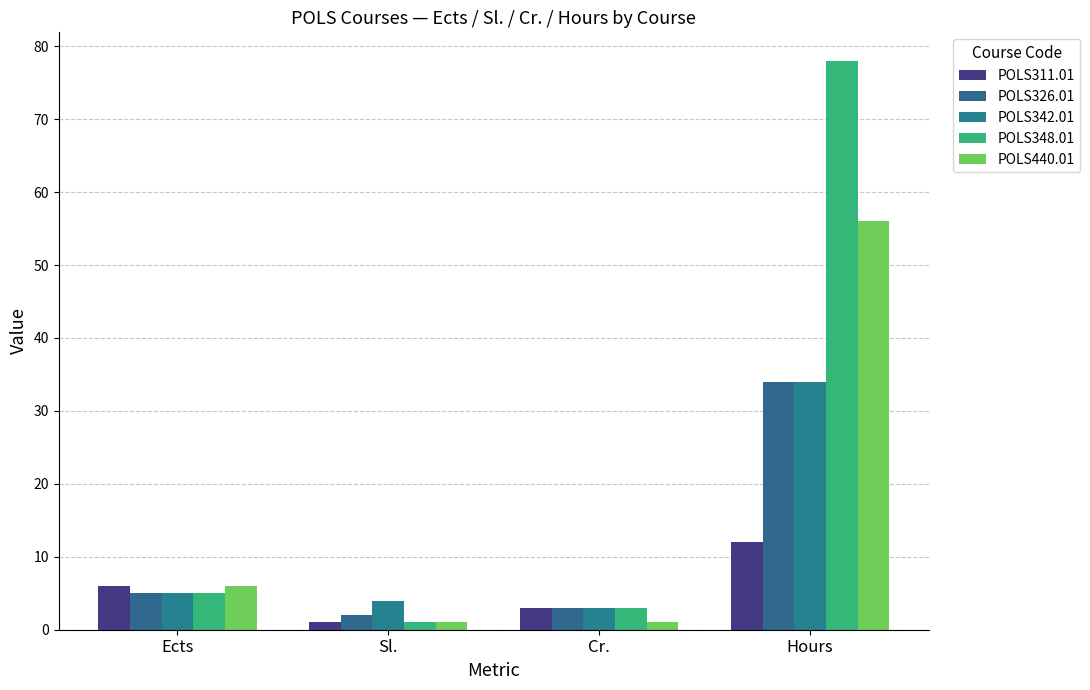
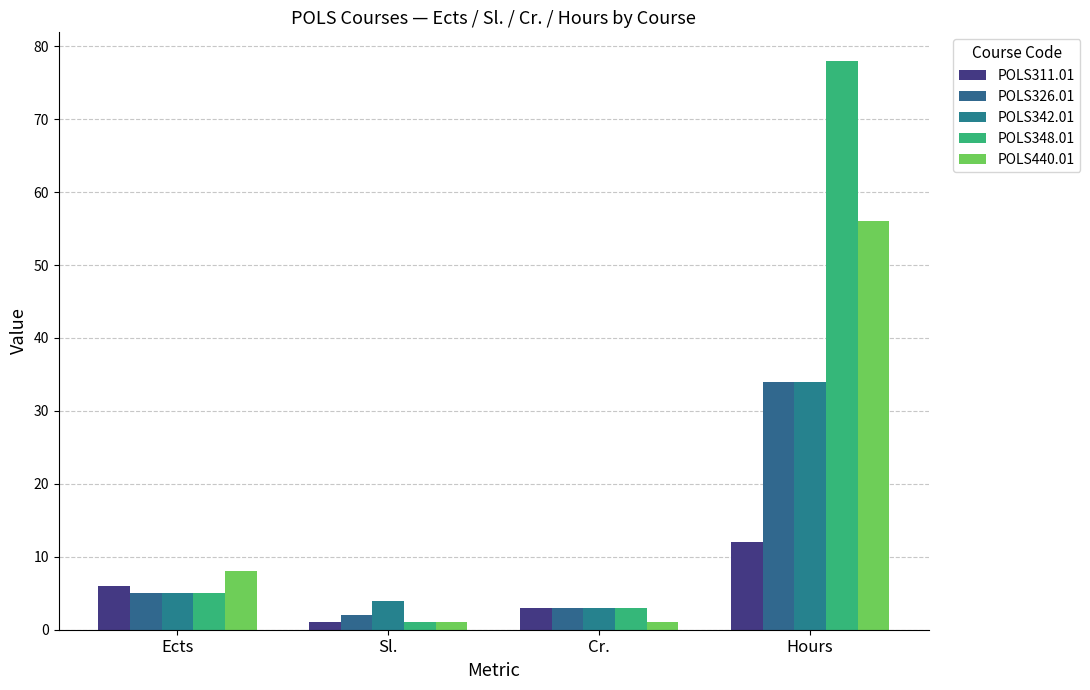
POLS440.01, Ects: 6 -> 8
